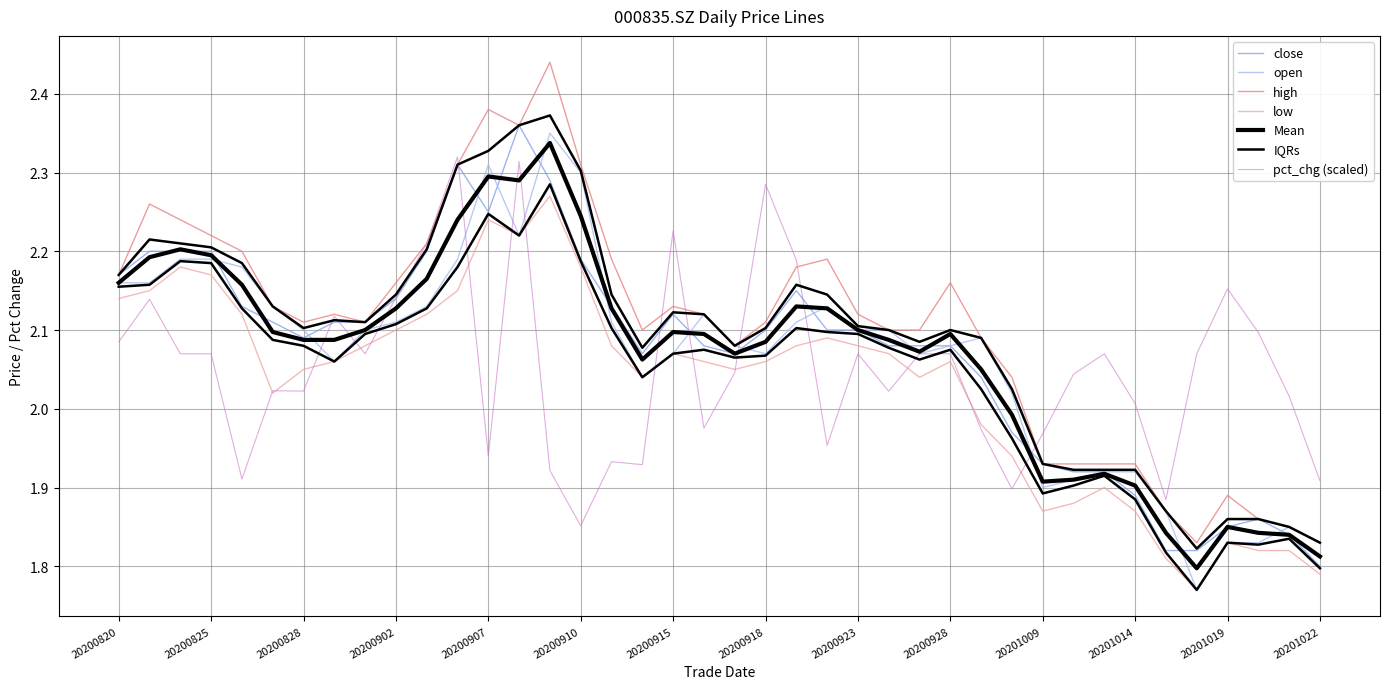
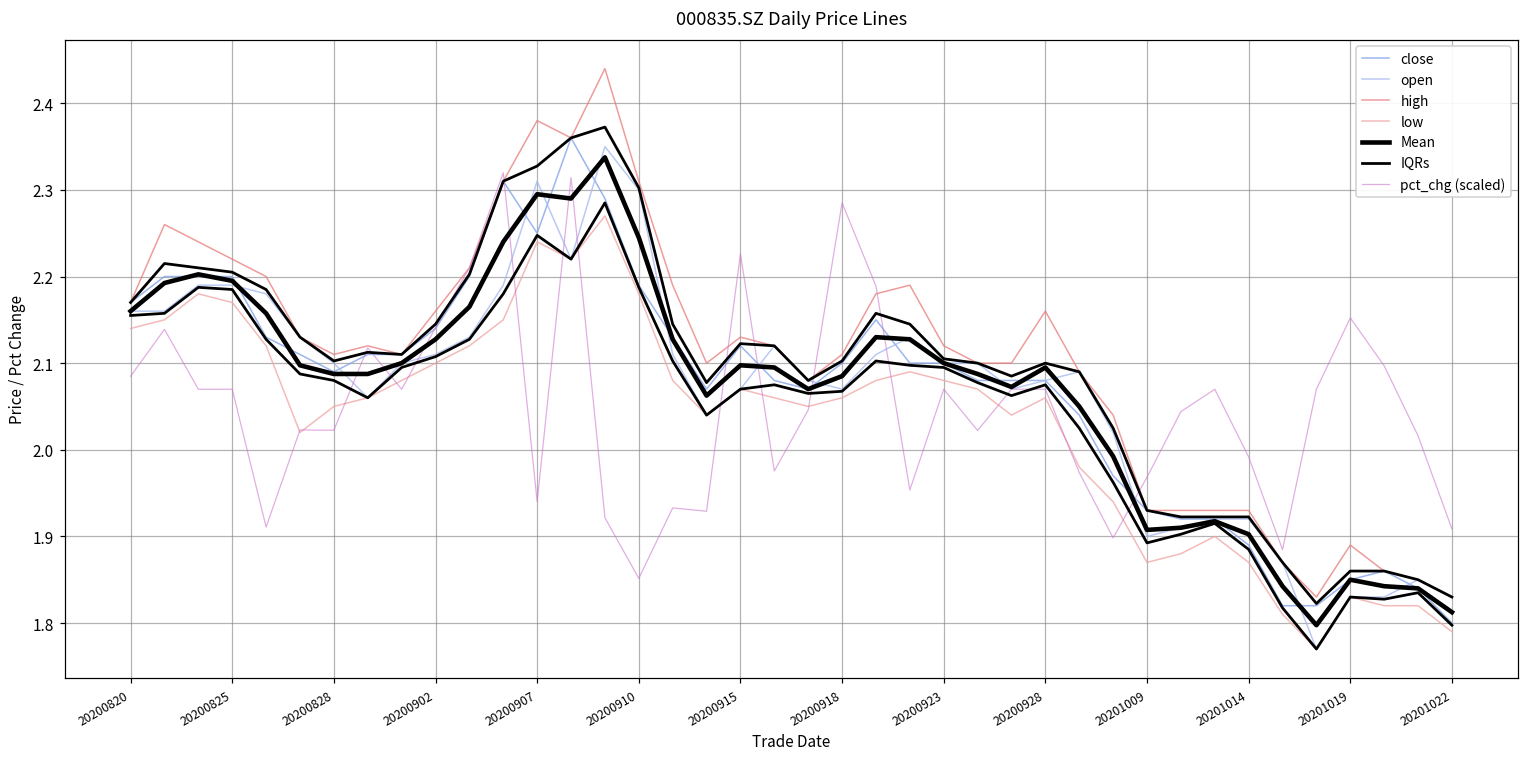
pct_chg (scaled), 20201014: 2.01 -> 1.99
